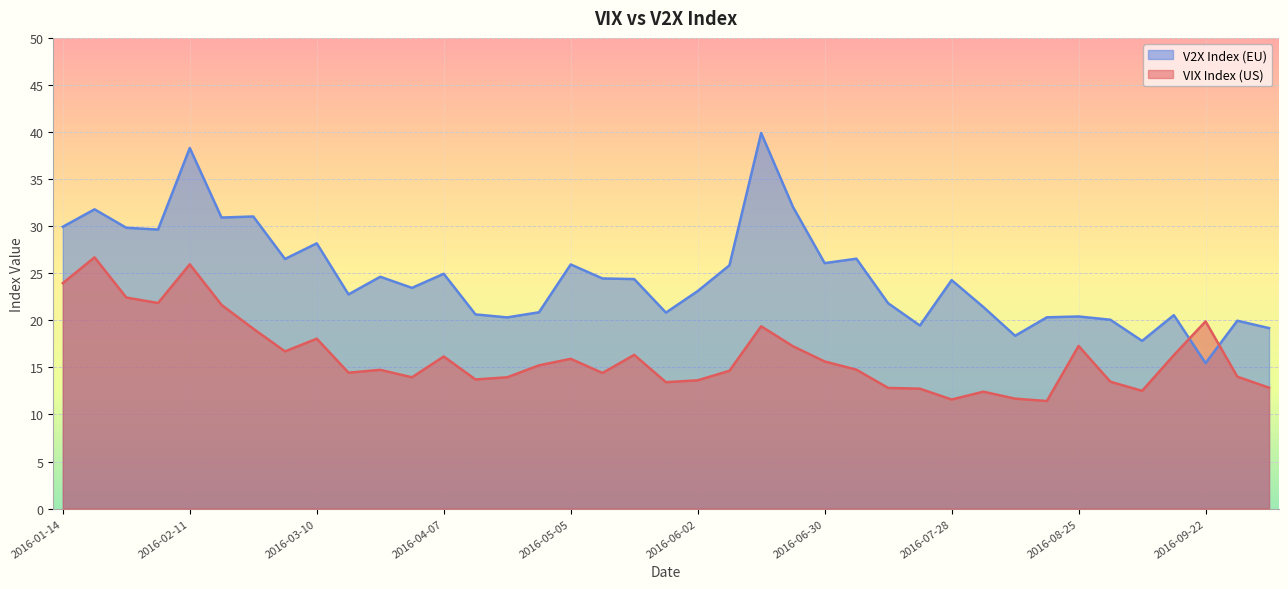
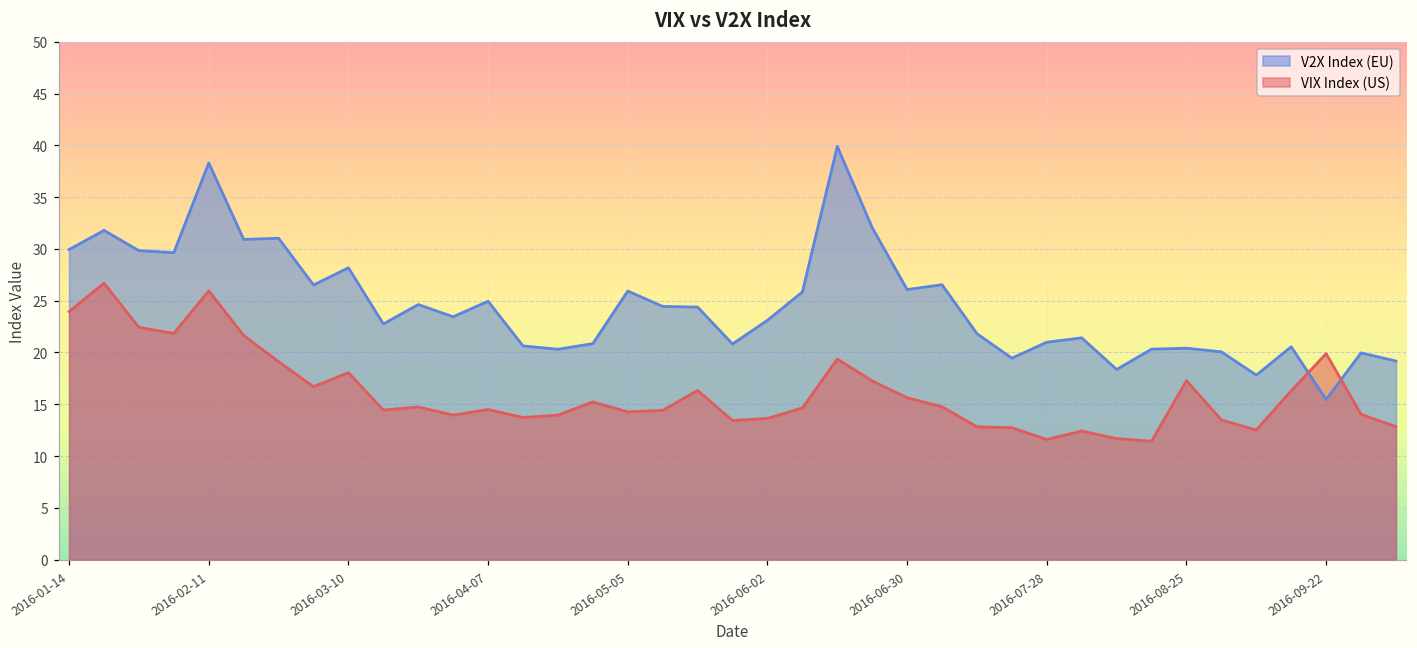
VIX Index (US), 2016-04-07: 16 -> 14
VIX Index (US), 2016-05-05: 16 -> 14
V2X Index (EU), 2016-07-28: 24 -> 21
